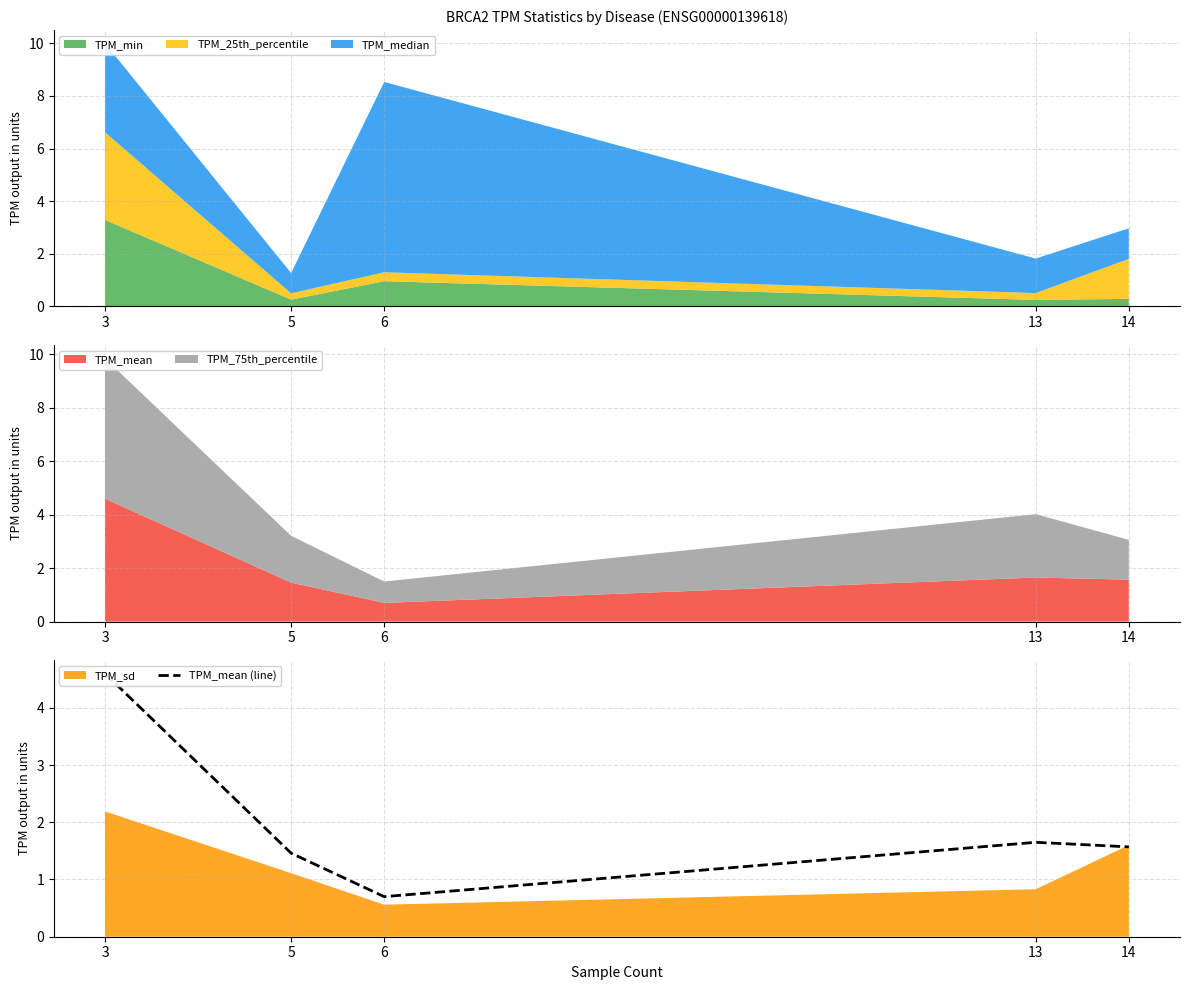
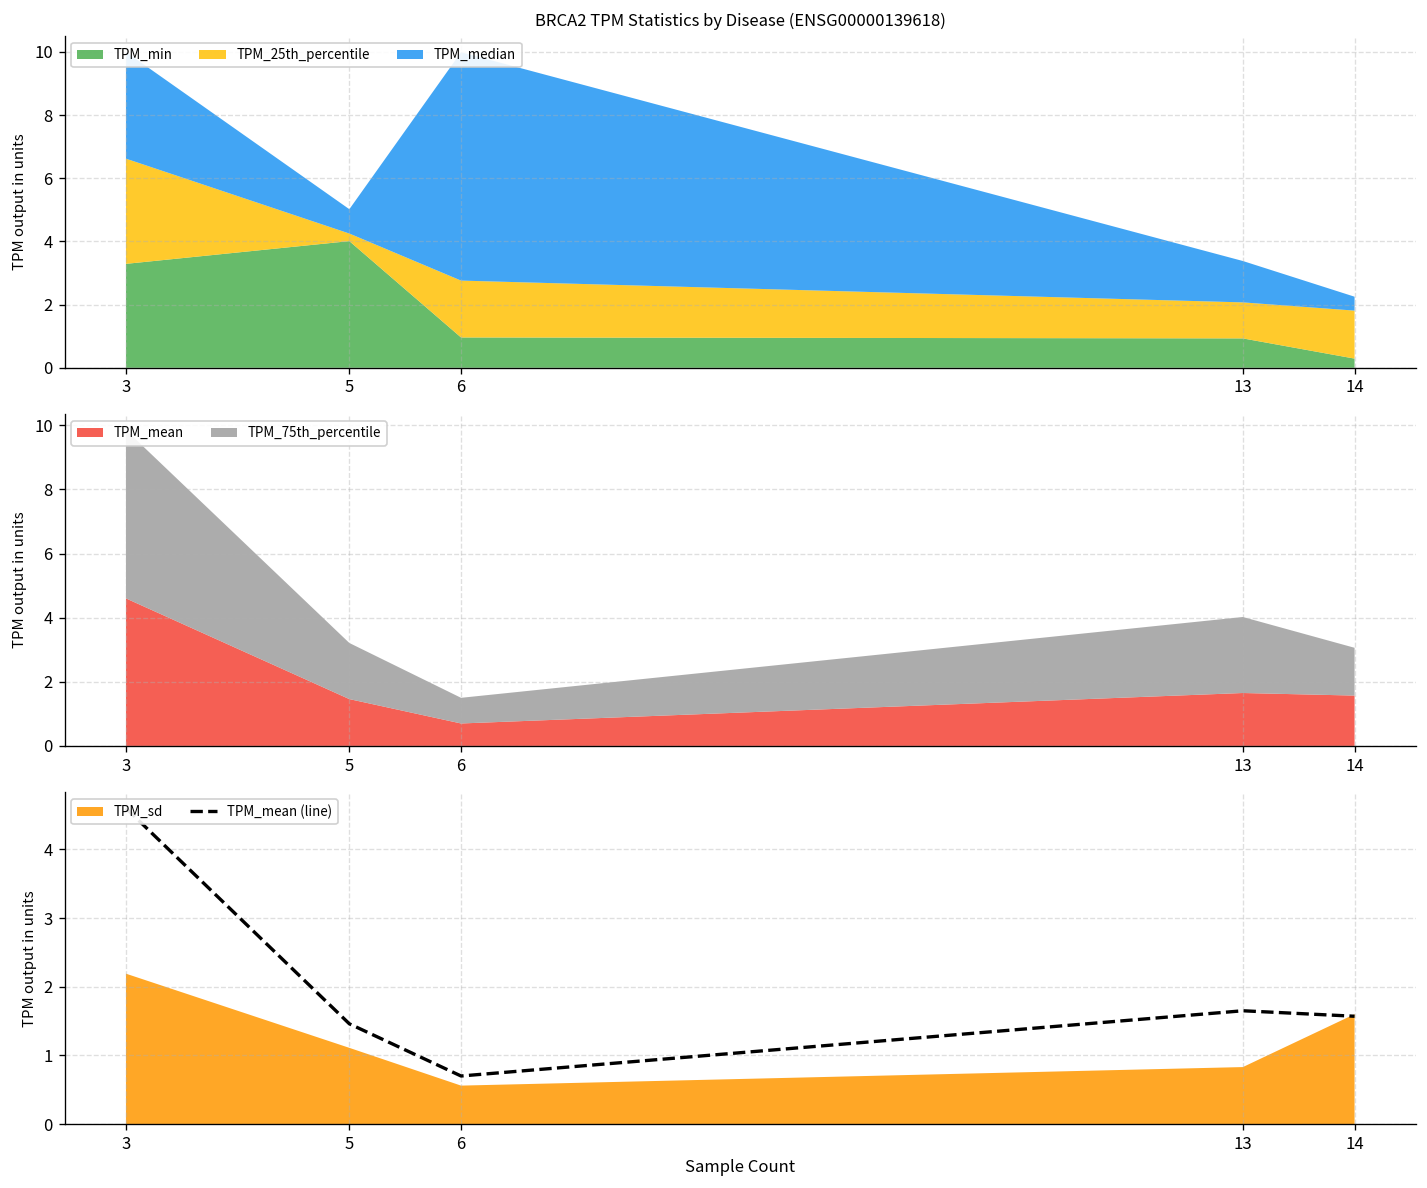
BRCA2 TPM Statistics by Disease (ENSG00000139618), TPM_min, 5: 0.3 -> 4.0
BRCA2 TPM Statistics by Disease (ENSG00000139618), TPM_25th_percentile, 6: 0.3 -> 1.8
BRCA2 TPM Statistics by Disease (ENSG00000139618), TPM_min, 13: 0.3 -> 0.9
BRCA2 TPM Statistics by Disease (ENSG00000139618), TPM_25th_percentile, 13: 0.3 -> 1.1
BRCA2 TPM Statistics by Disease (ENSG00000139618), TPM_median, 14: 1.2 -> 0.4
